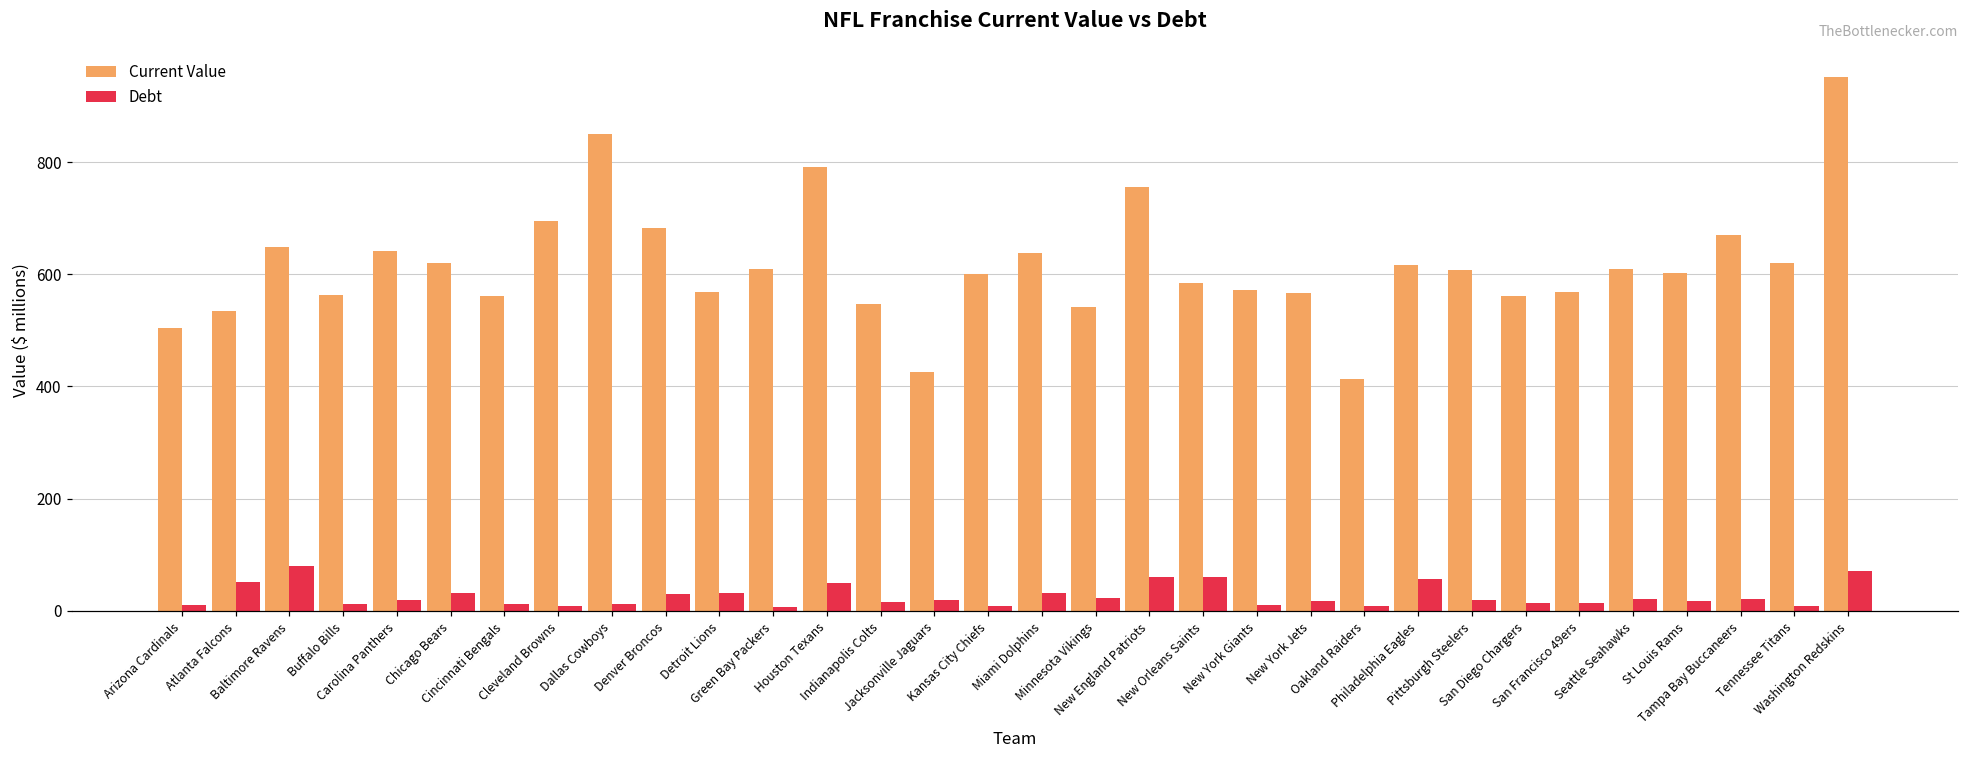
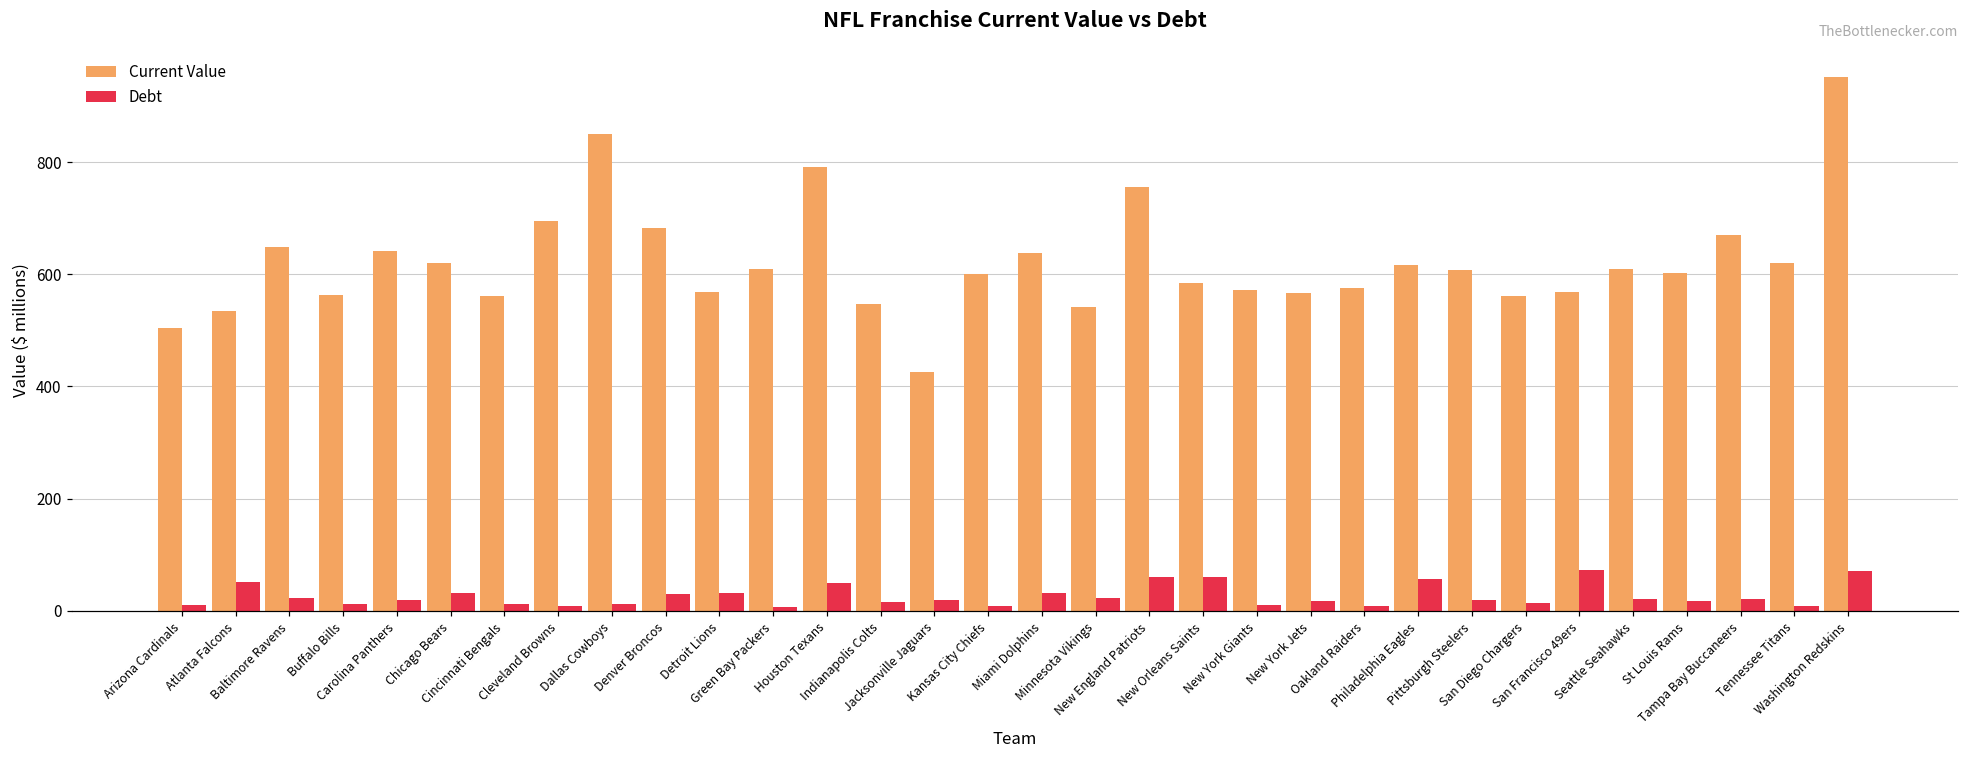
Debt, Baltimore Ravens: 80 -> 20
Current Value, Oakland Raiders: 410 -> 580
Debt, San Francisco 49ers: 10 -> 70
